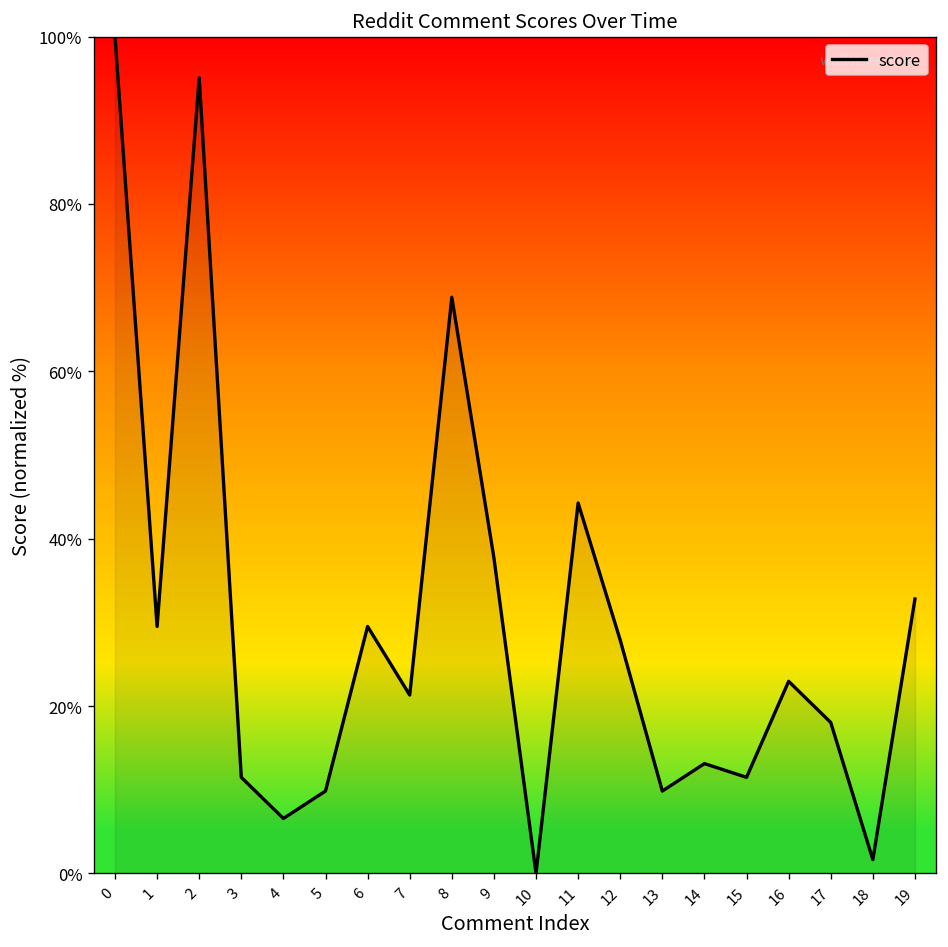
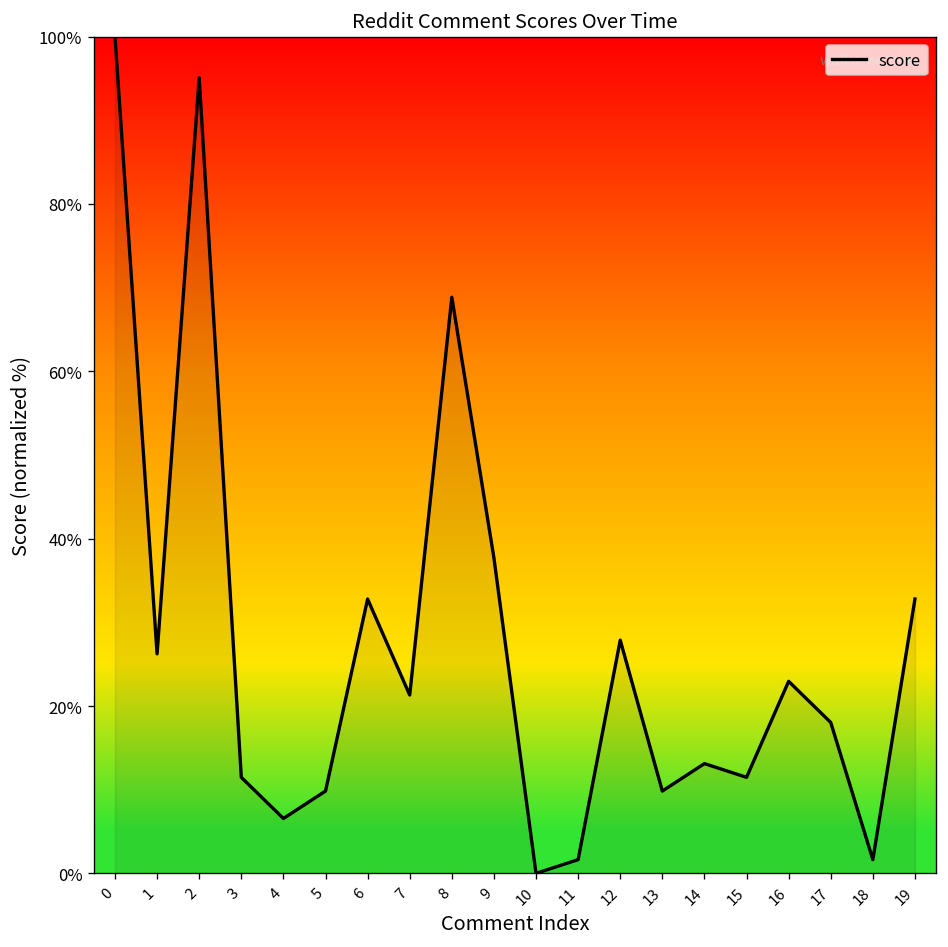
1: 30% -> 26%
6: 30% -> 33%
11: 44% -> 2%
